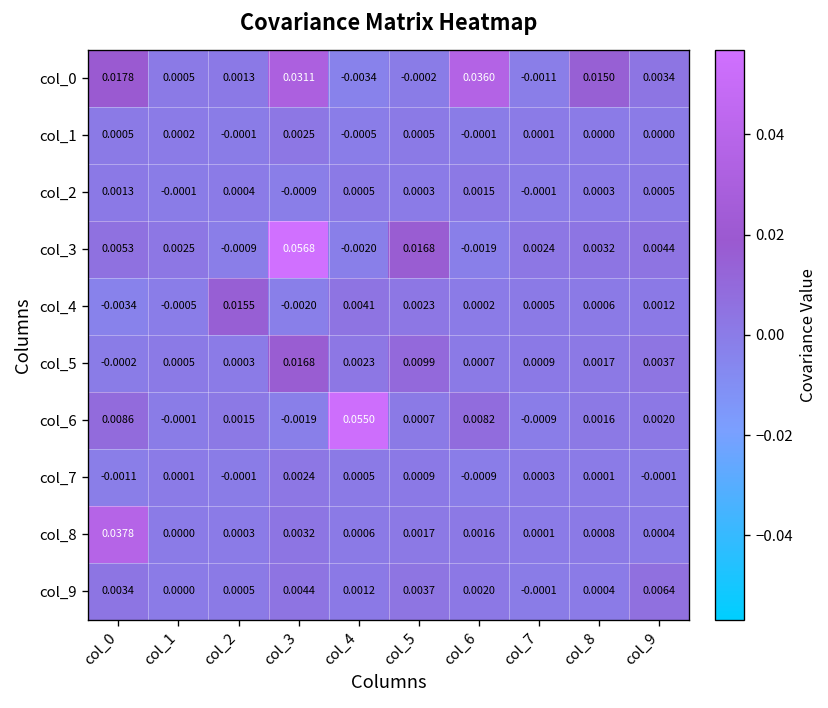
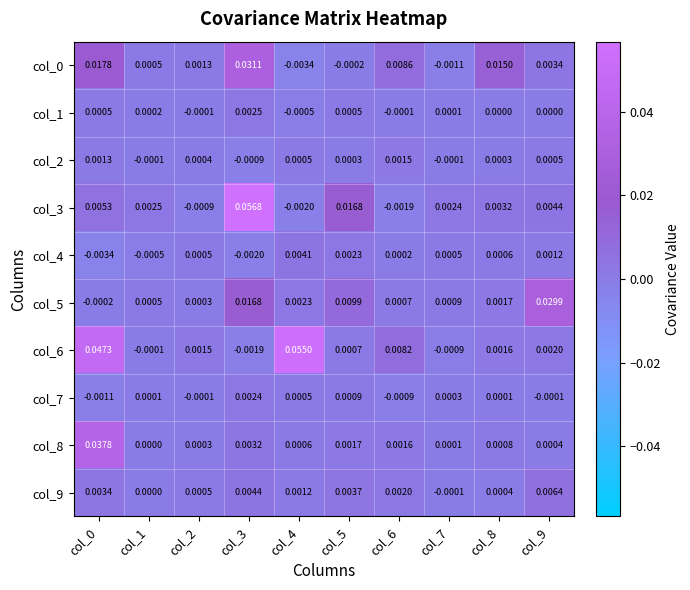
col_0, col_6: 0.0360 -> 0.0086
col_4, col_2: 0.0155 -> 0.0005
col_5, col_9: 0.0037 -> 0.0299
col_6, col_0: 0.0086 -> 0.0473
